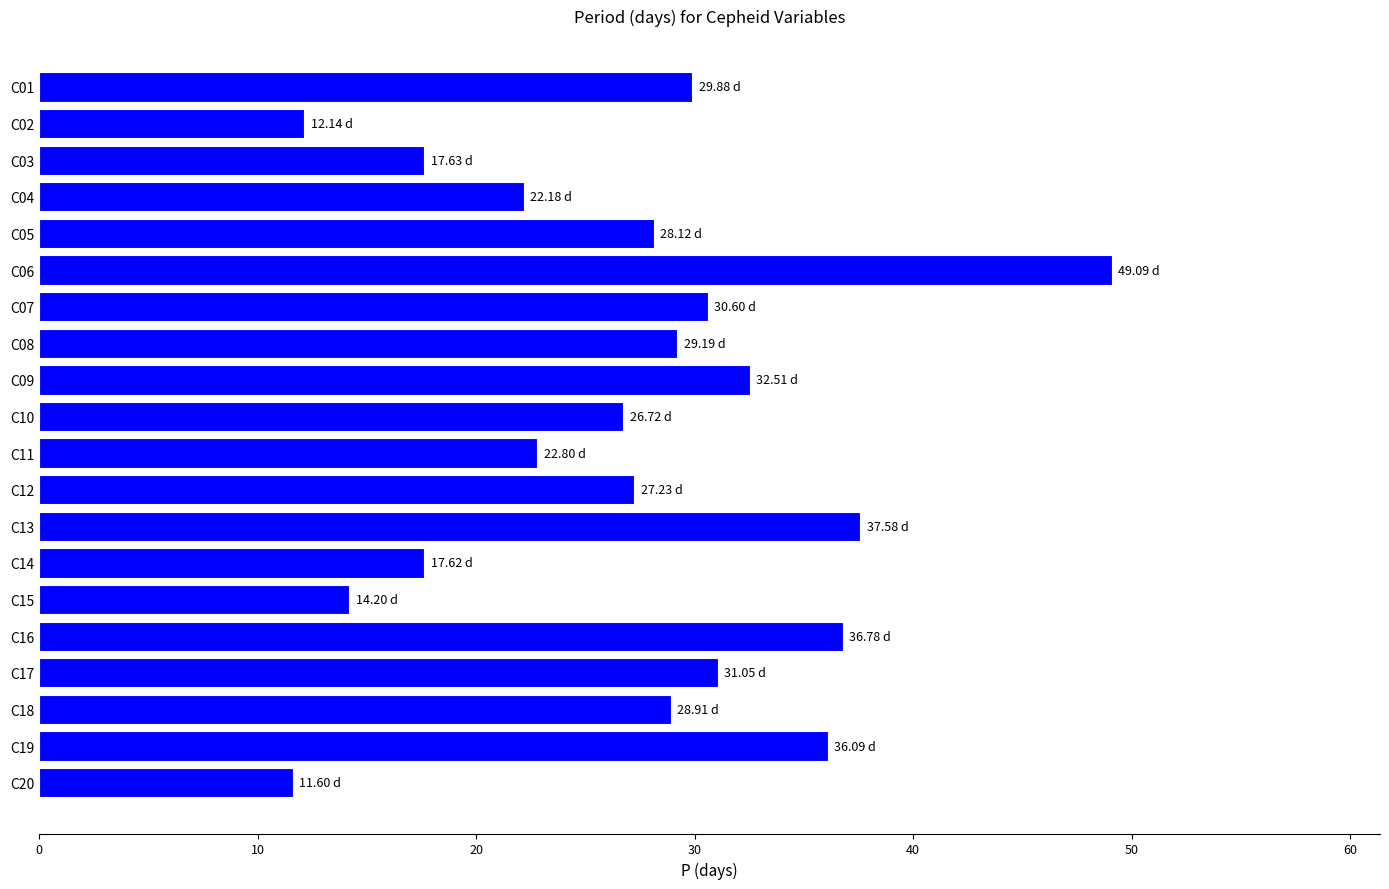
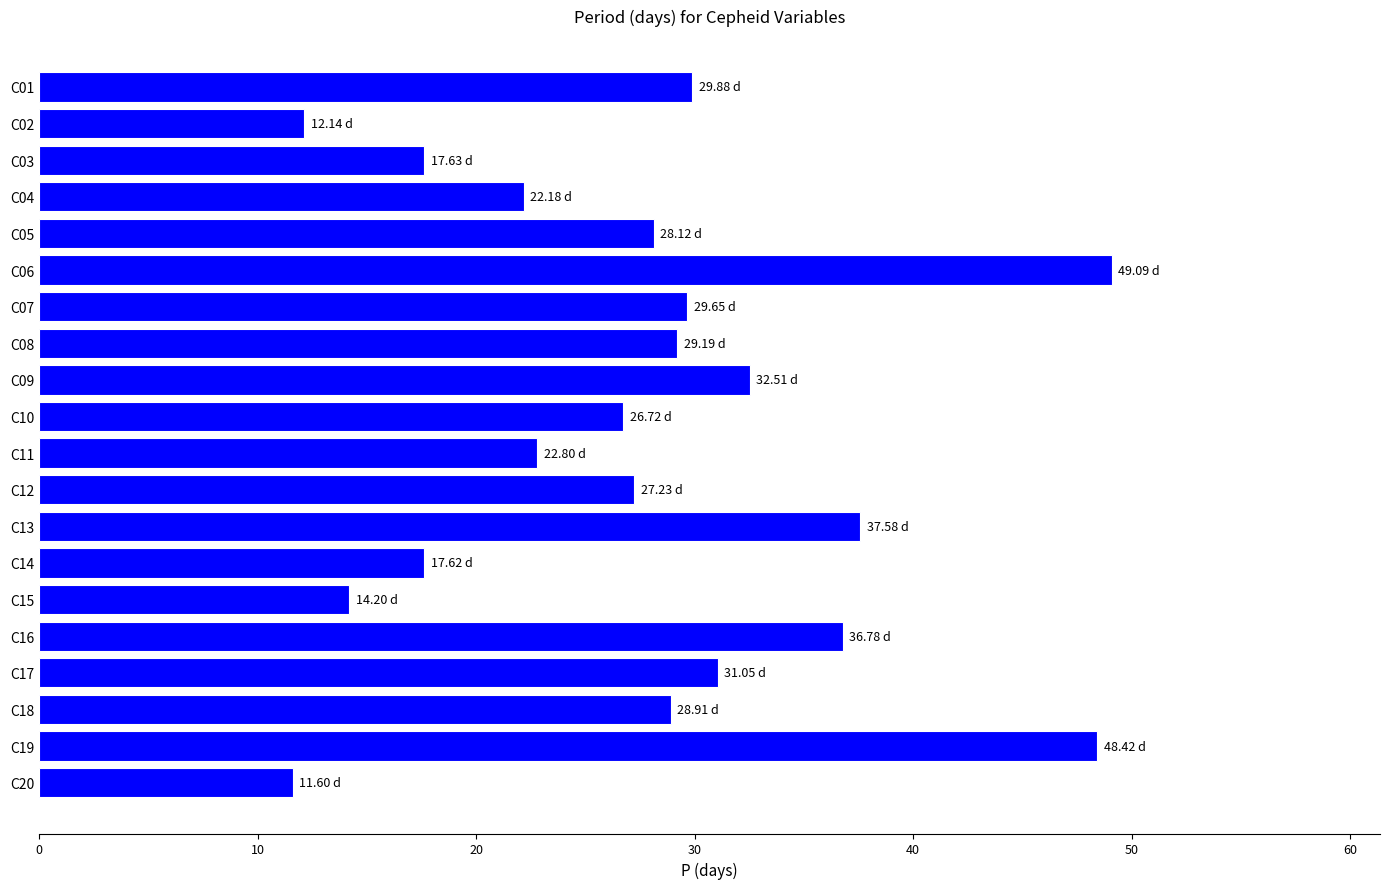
C07: 30.60 -> 29.65
C19: 36.09 -> 48.42
